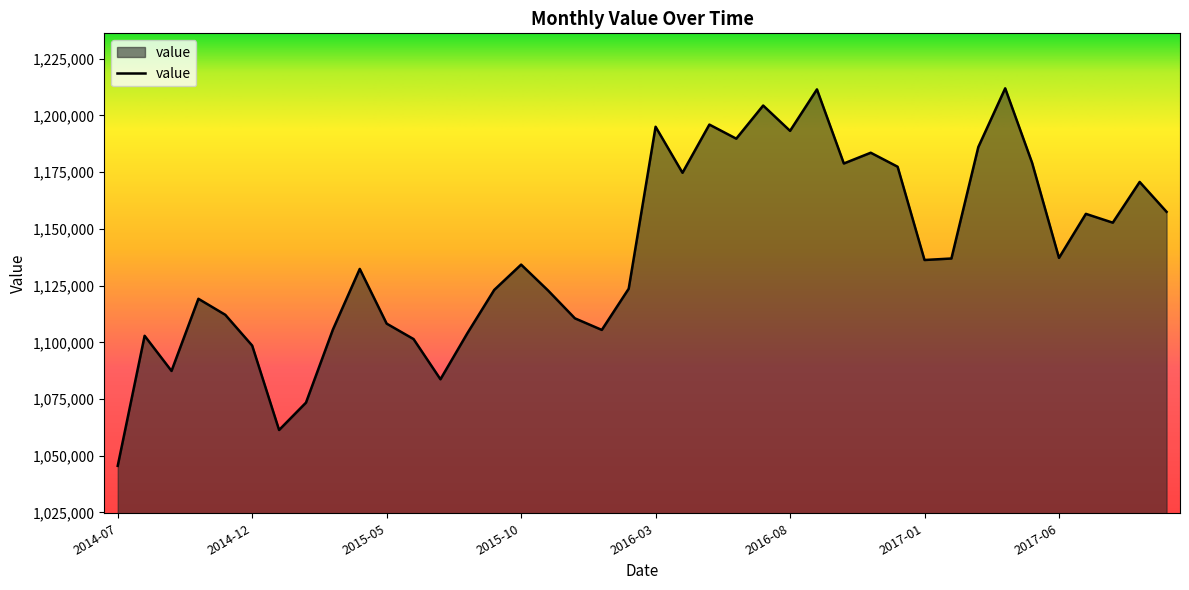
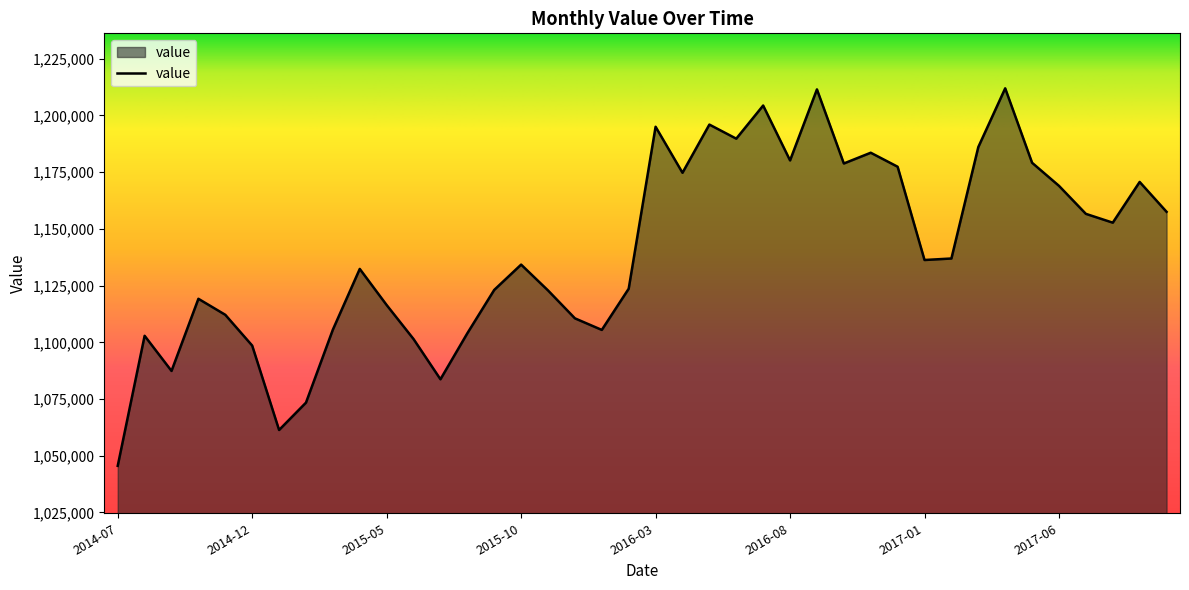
2015-05: 1,108,000 -> 1,116,000
2016-08: 1,193,000 -> 1,180,000
2017-06: 1,137,000 -> 1,169,000
